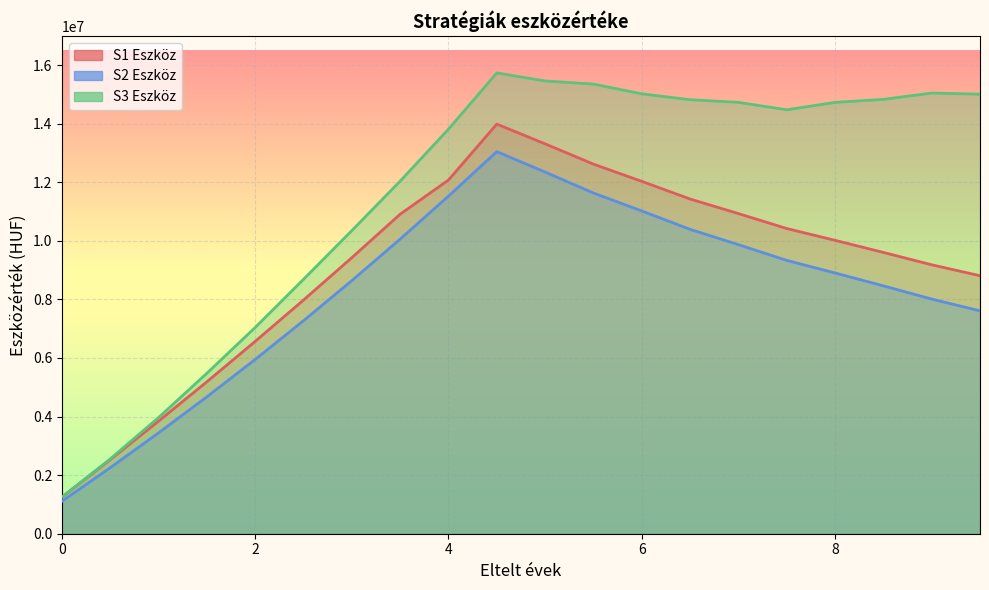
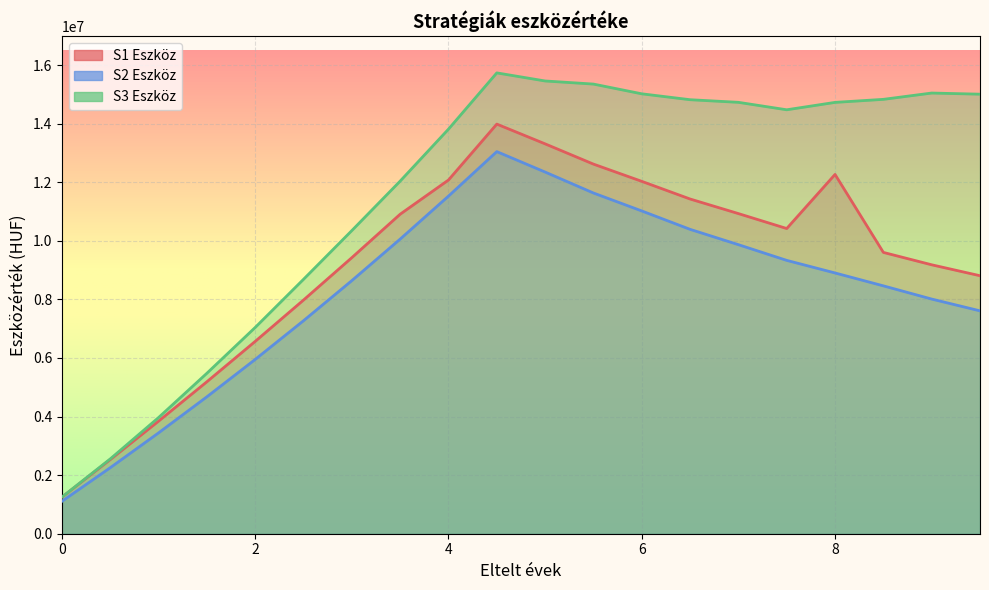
S1 Eszköz, 8: 10000000 -> 12300000
